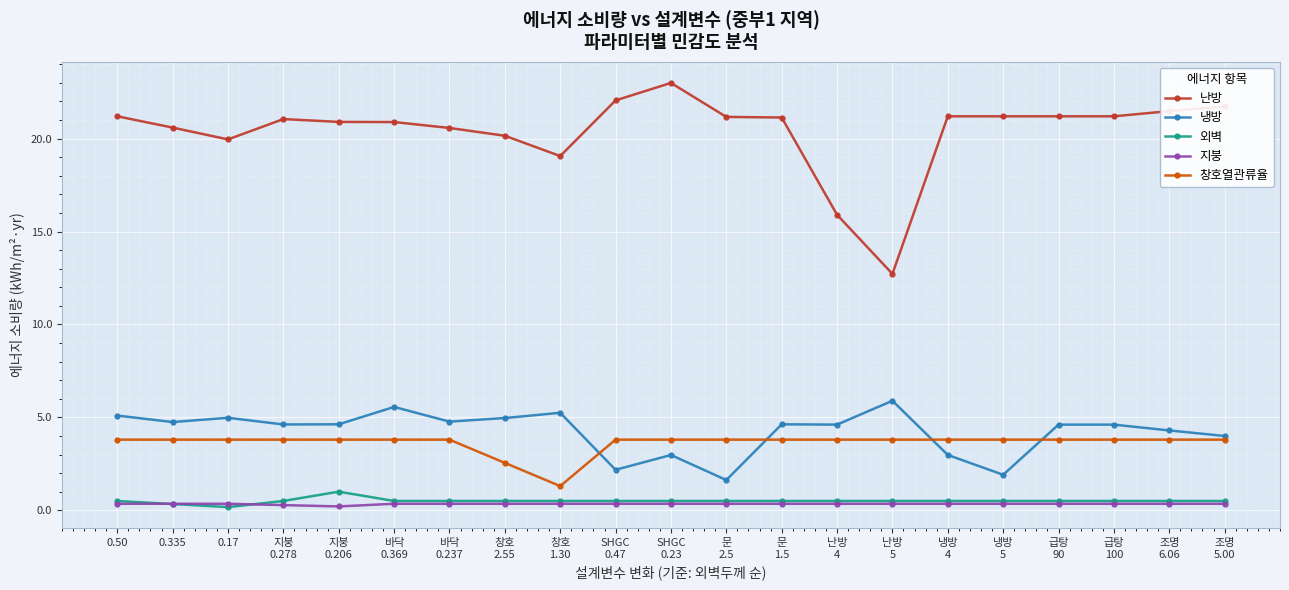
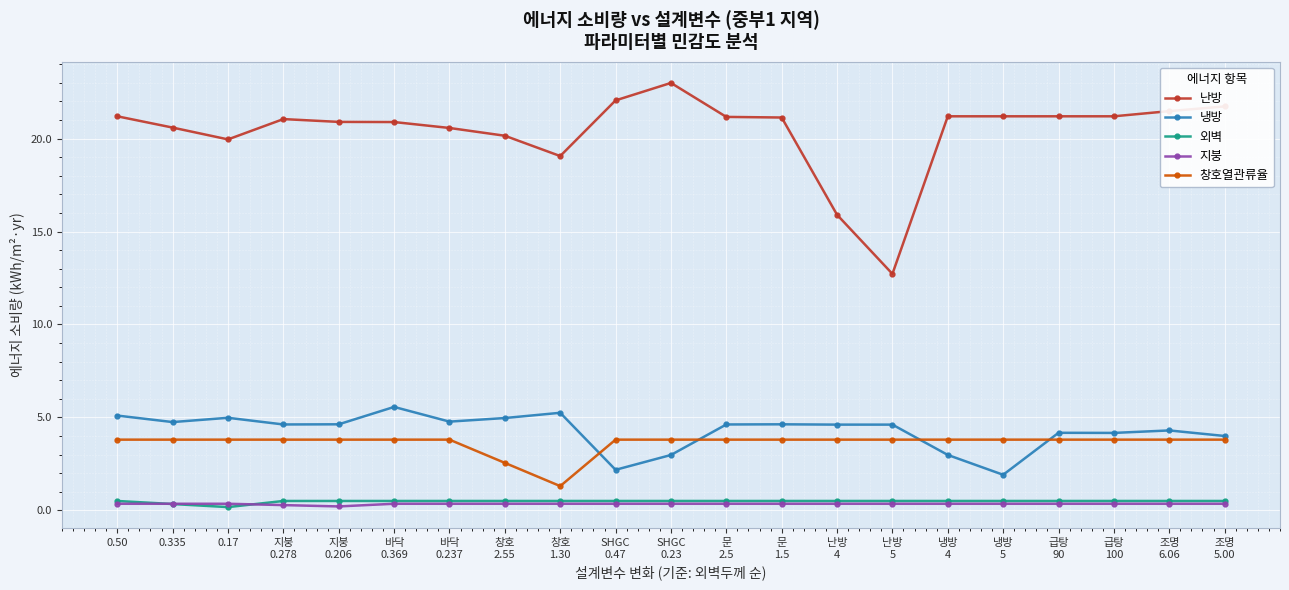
외벽, 지붕 0.206: 1.0 -> 0.5
냉방, 문 2.5: 1.6 -> 4.6
냉방, 난방 5: 5.9 -> 4.6
냉방, 급탕 90: 4.6 -> 4.2
냉방, 급탕 100: 4.6 -> 4.2
